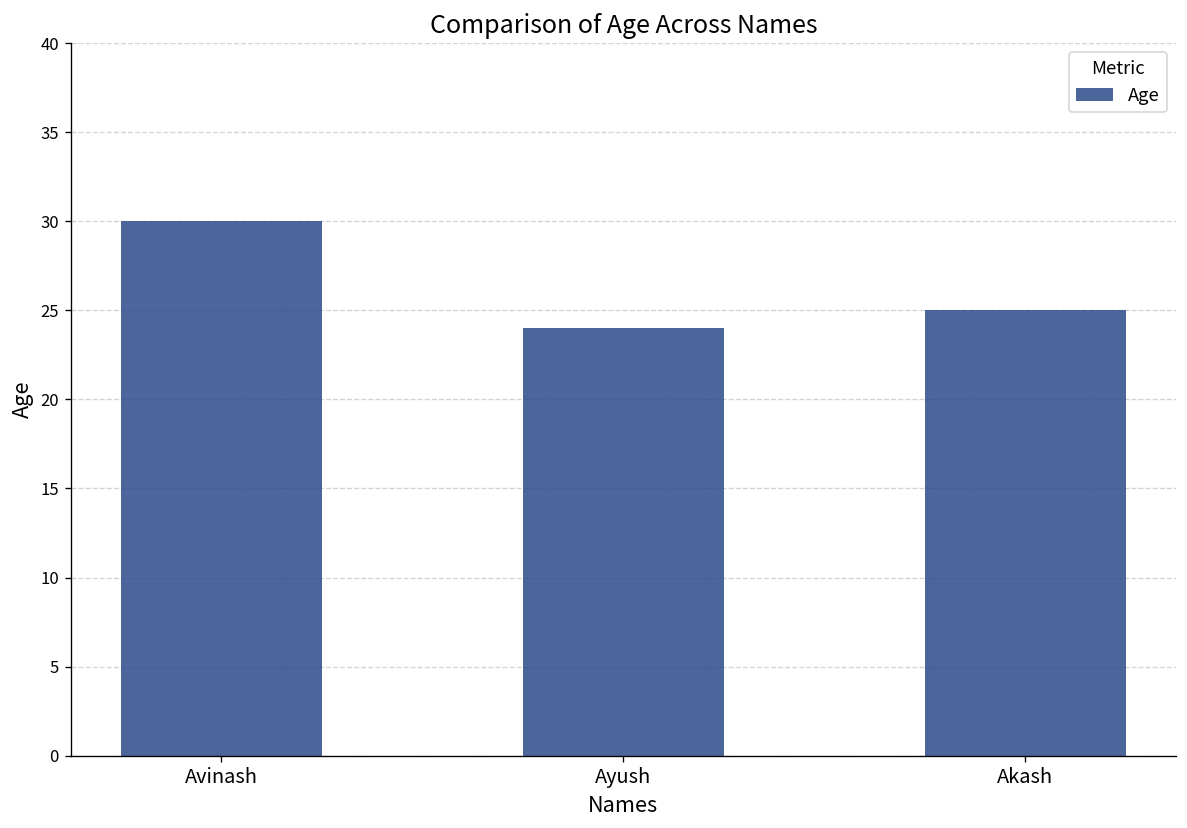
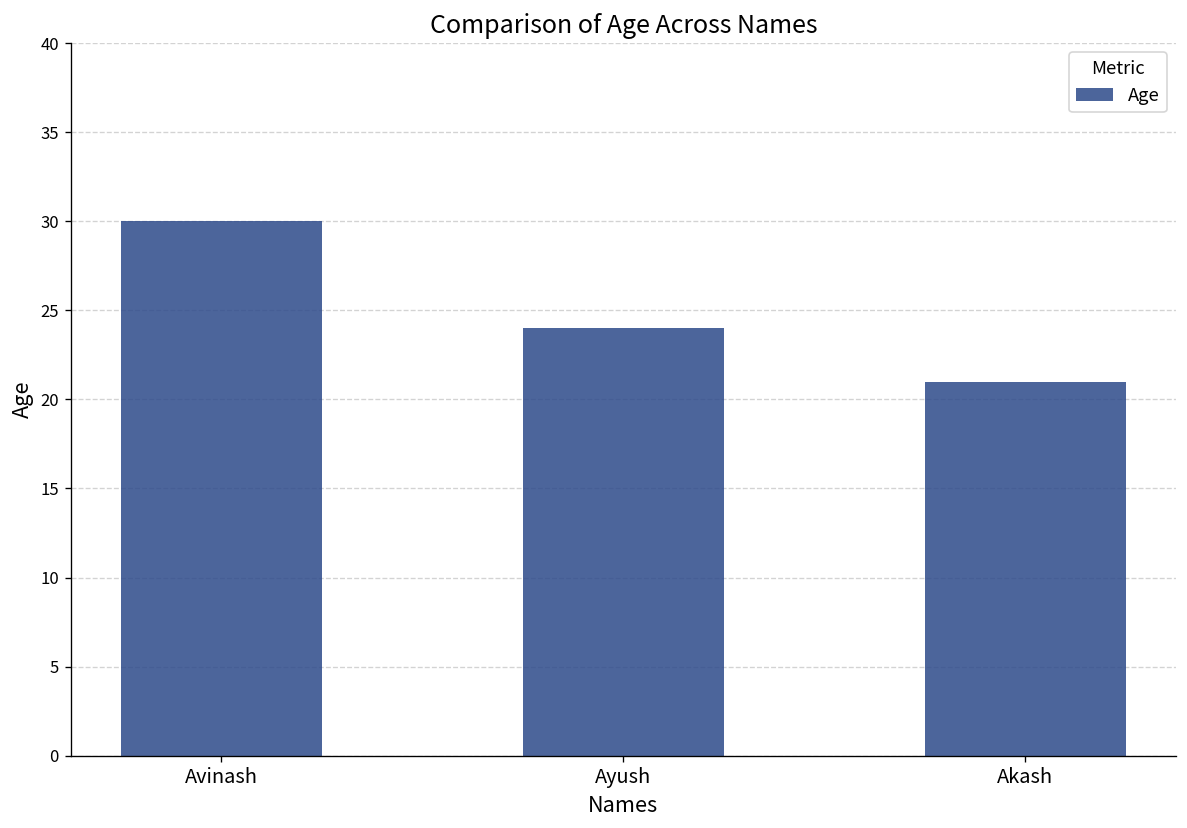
Akash: 25 -> 21
